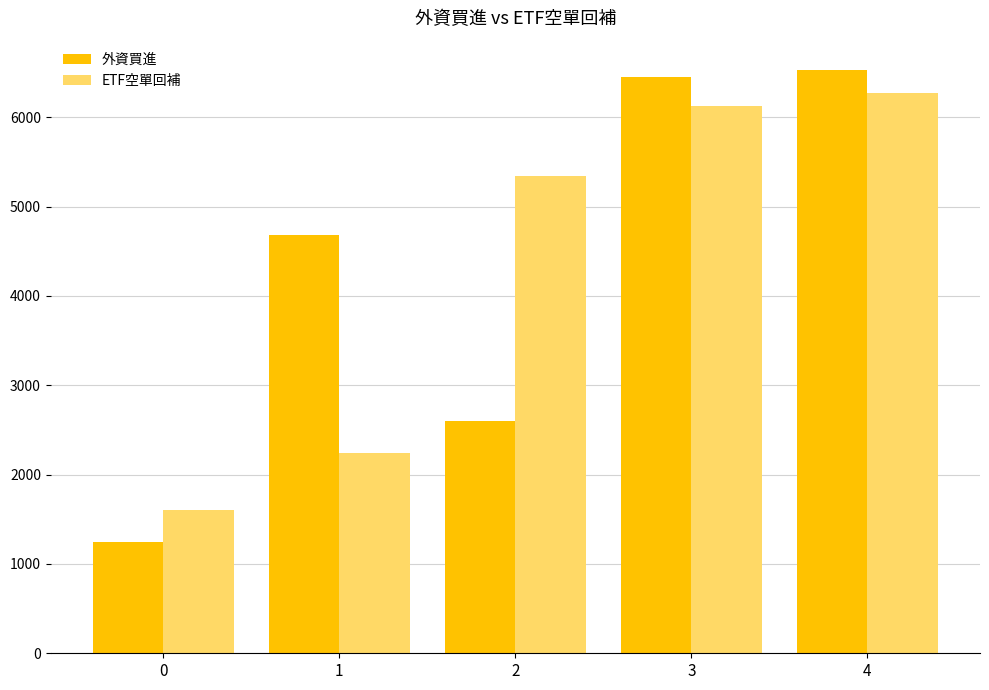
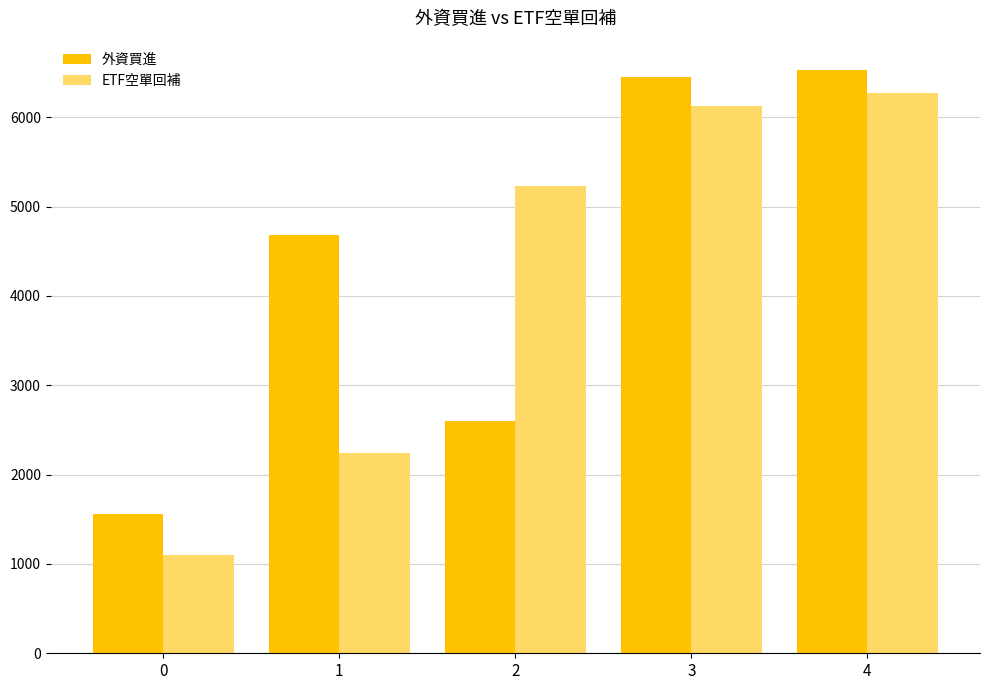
外資買進, 0: 1200 -> 1600
ETF空單回補, 0: 1600 -> 1100
ETF空單回補, 2: 5300 -> 5200
